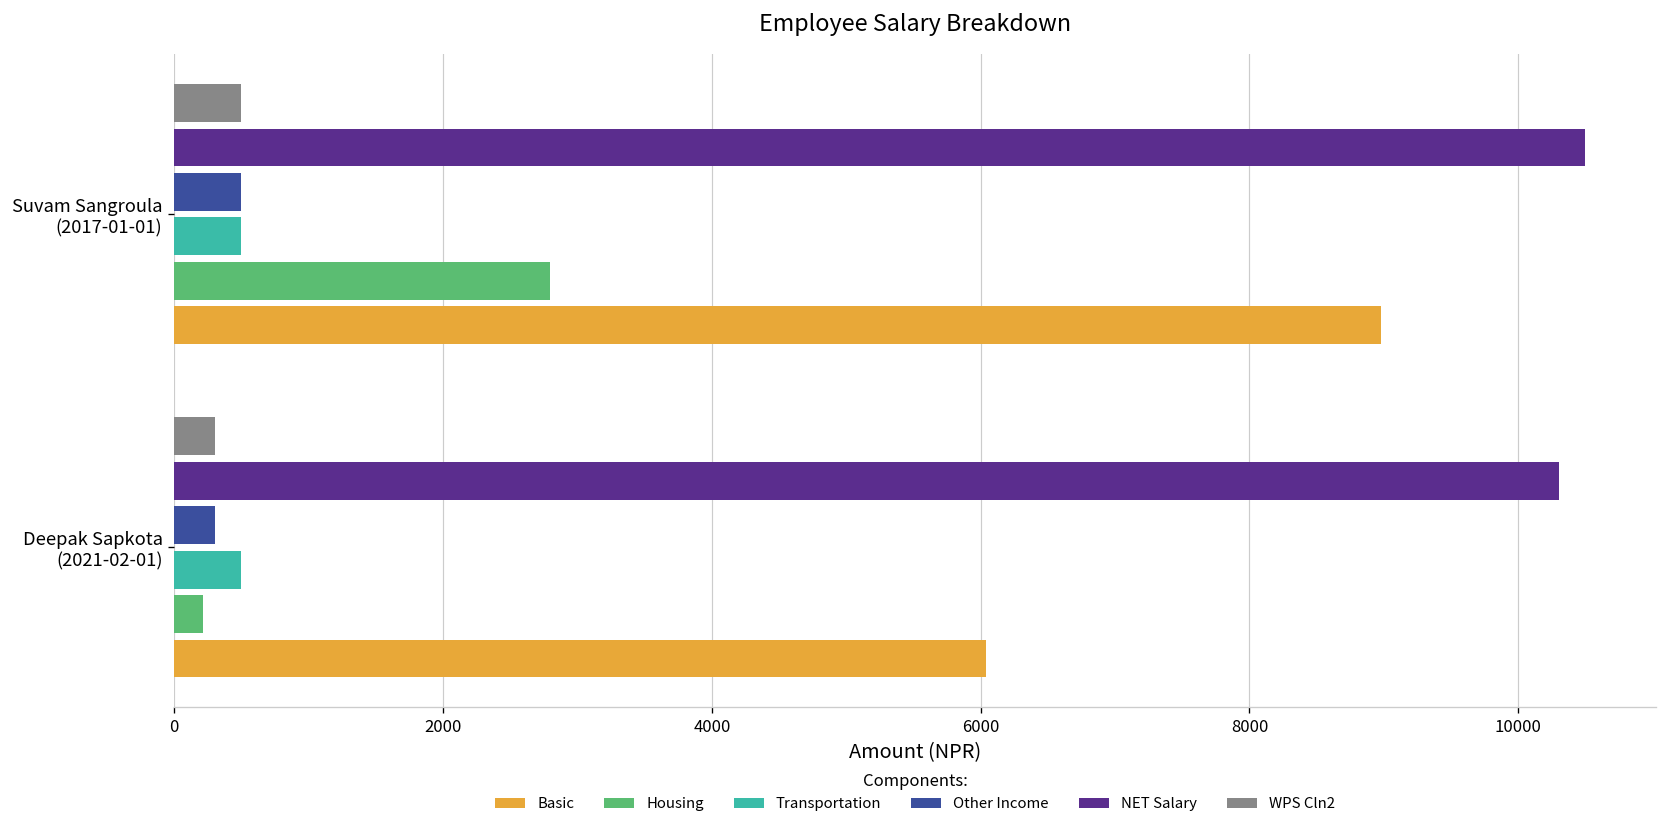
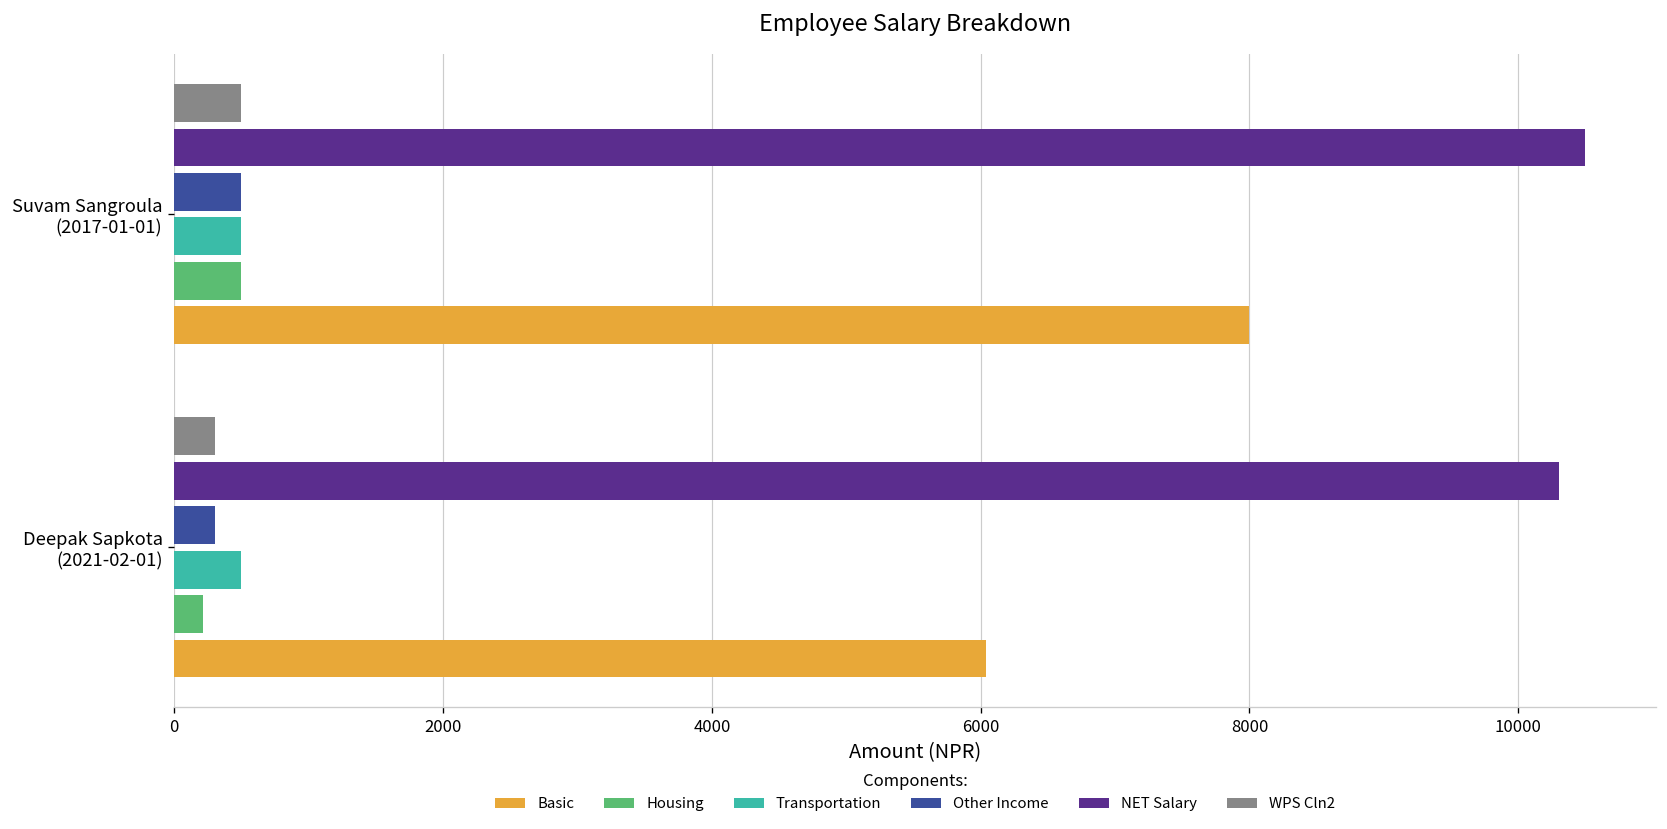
Housing, Suvam Sangroula (2017-01-01): 2790 -> 500
Basic, Suvam Sangroula (2017-01-01): 8980 -> 8000
